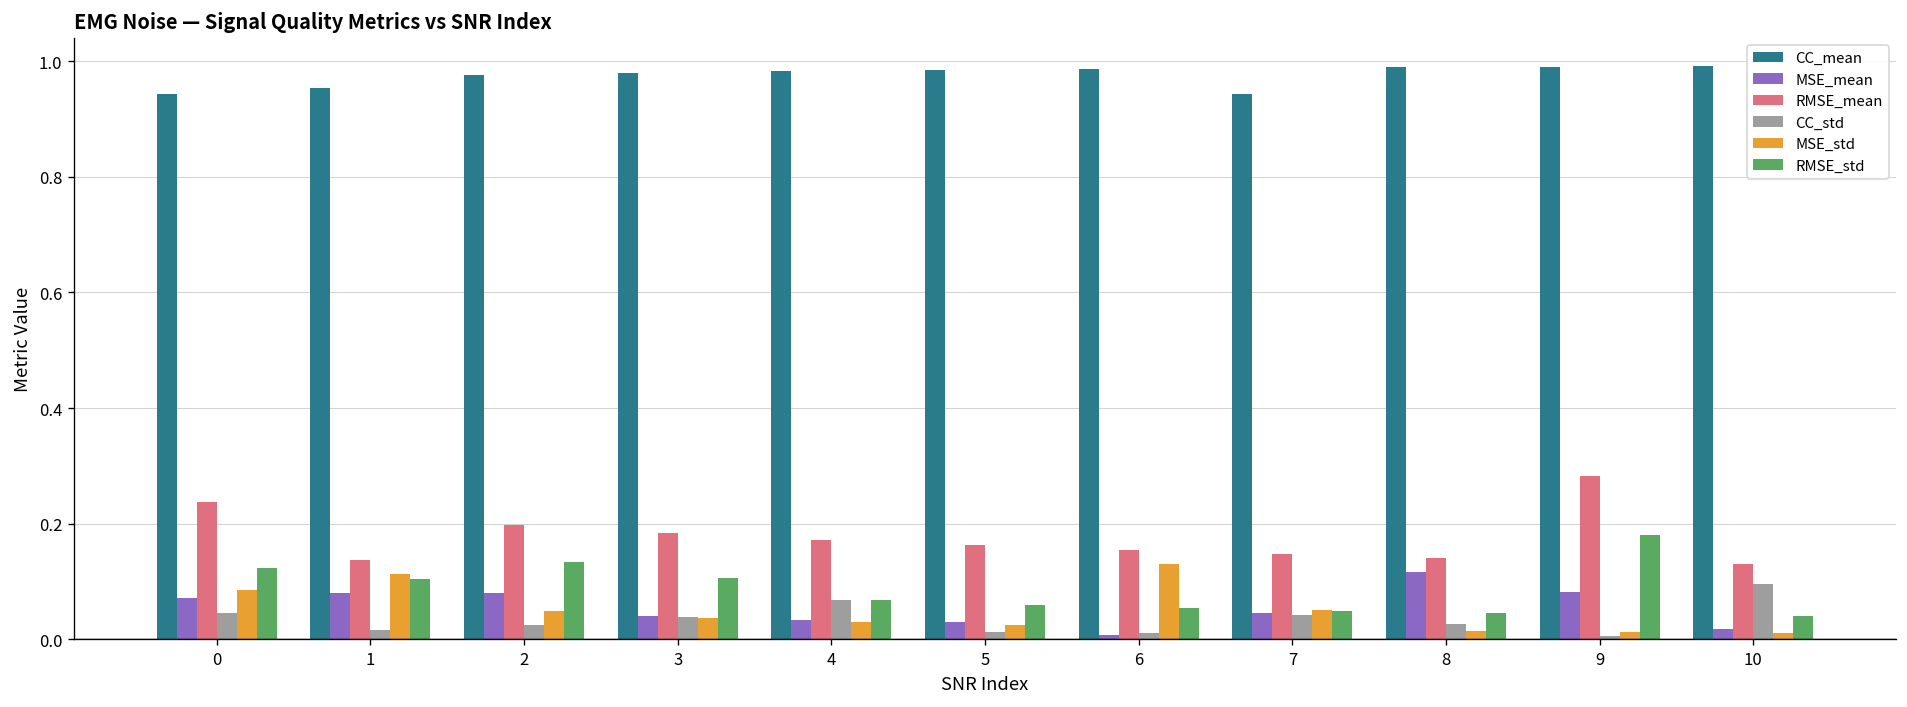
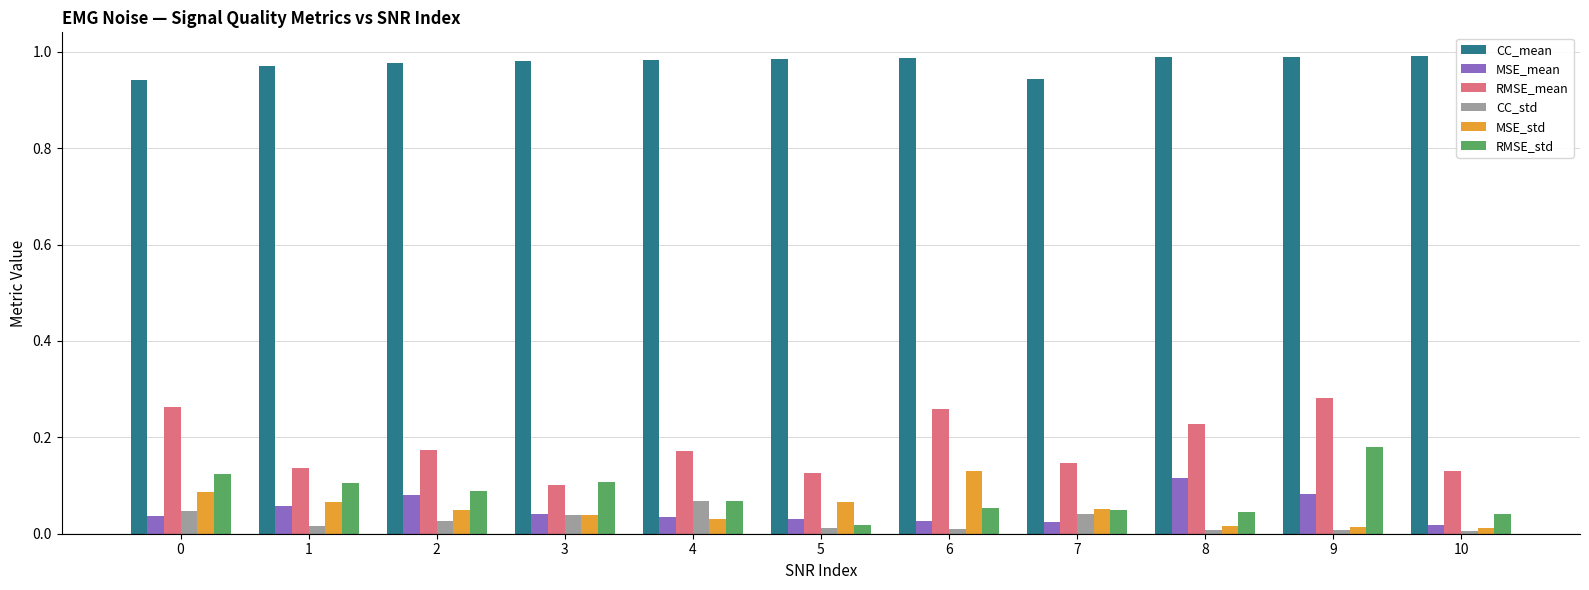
MSE_mean, 0: 0.07 -> 0.04
RMSE_mean, 0: 0.24 -> 0.26
CC_mean, 1: 0.95 -> 0.97
MSE_mean, 1: 0.08 -> 0.06
MSE_std, 1: 0.11 -> 0.07
RMSE_mean, 2: 0.20 -> 0.17
RMSE_std, 2: 0.13 -> 0.09
RMSE_mean, 3: 0.18 -> 0.10
RMSE_mean, 5: 0.16 -> 0.13
MSE_std, 5: 0.02 -> 0.06
RMSE_std, 5: 0.06 -> 0.02
MSE_mean, 6: 0.01 -> 0.03
RMSE_mean, 6: 0.15 -> 0.26
MSE_mean, 7: 0.04 -> 0.02
RMSE_mean, 8: 0.14 -> 0.23
CC_std, 8: 0.03 -> 0.01
CC_std, 10: 0.10 -> 0.01
